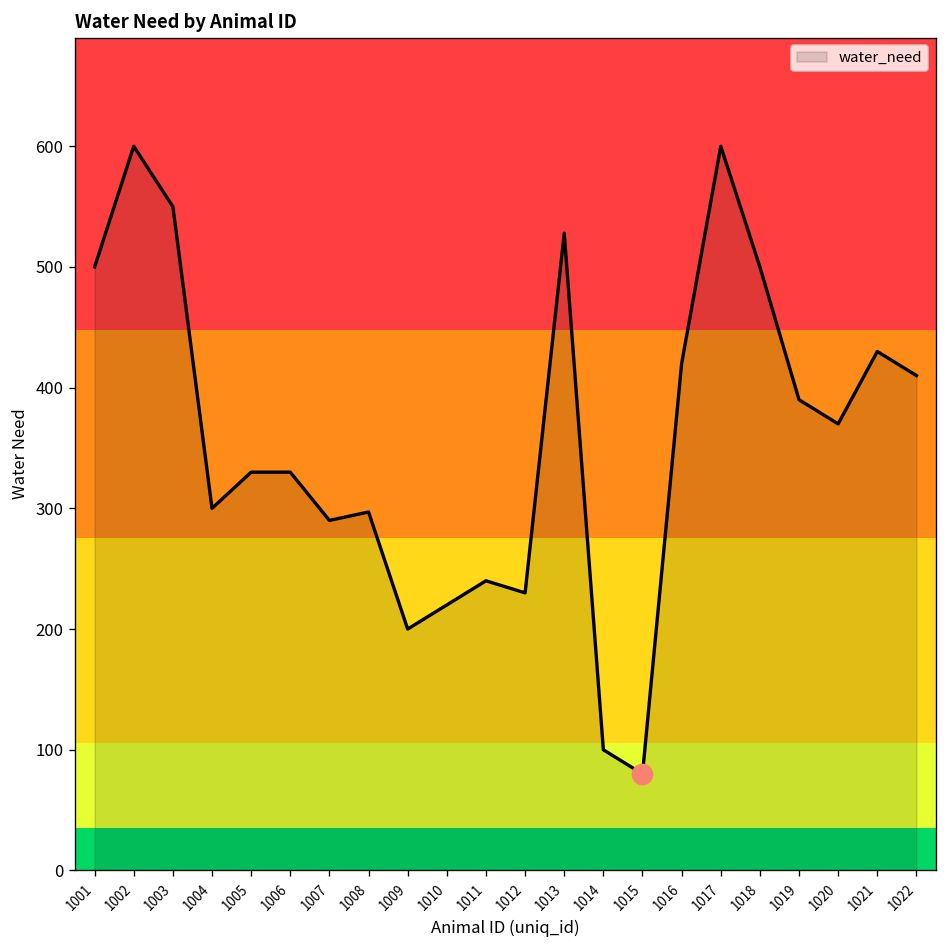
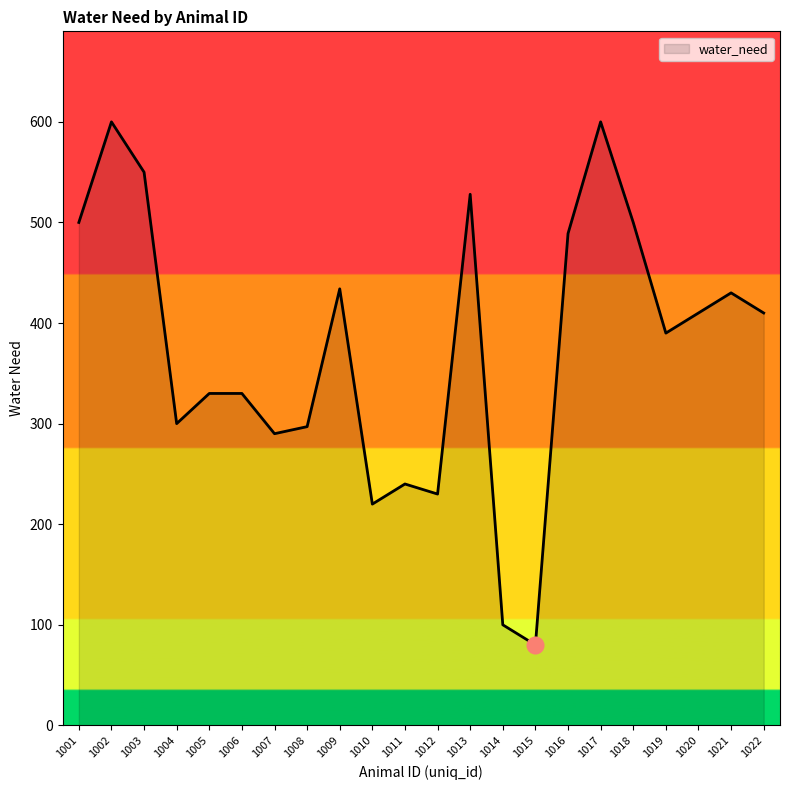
water_need, 1009: 200 -> 434
water_need, 1016: 420 -> 489
water_need, 1020: 370 -> 410
